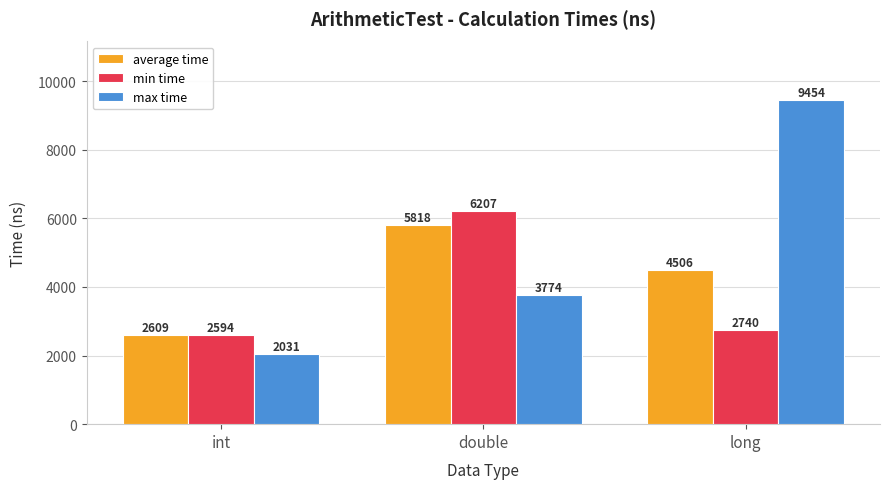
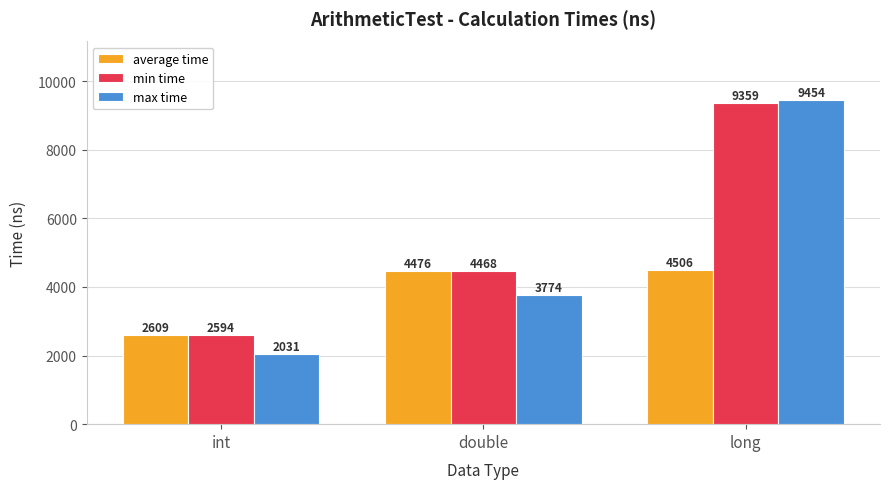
average time, double: 5818 -> 4476
min time, double: 6207 -> 4468
min time, long: 2740 -> 9359
